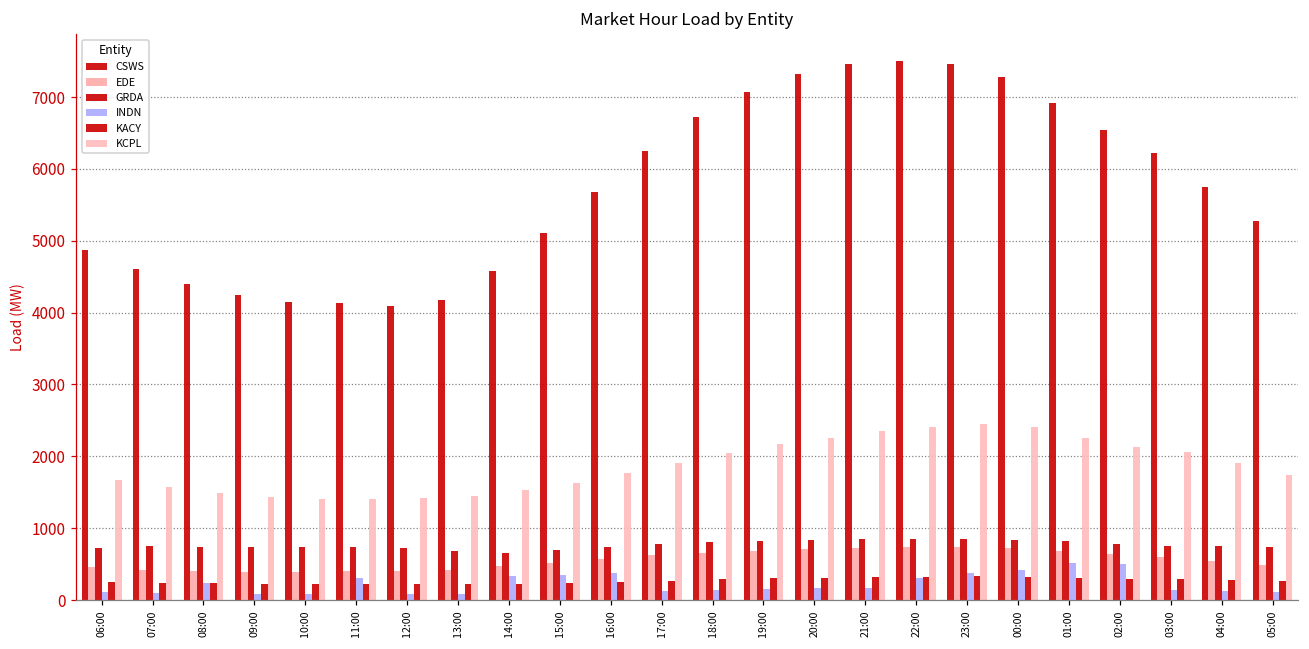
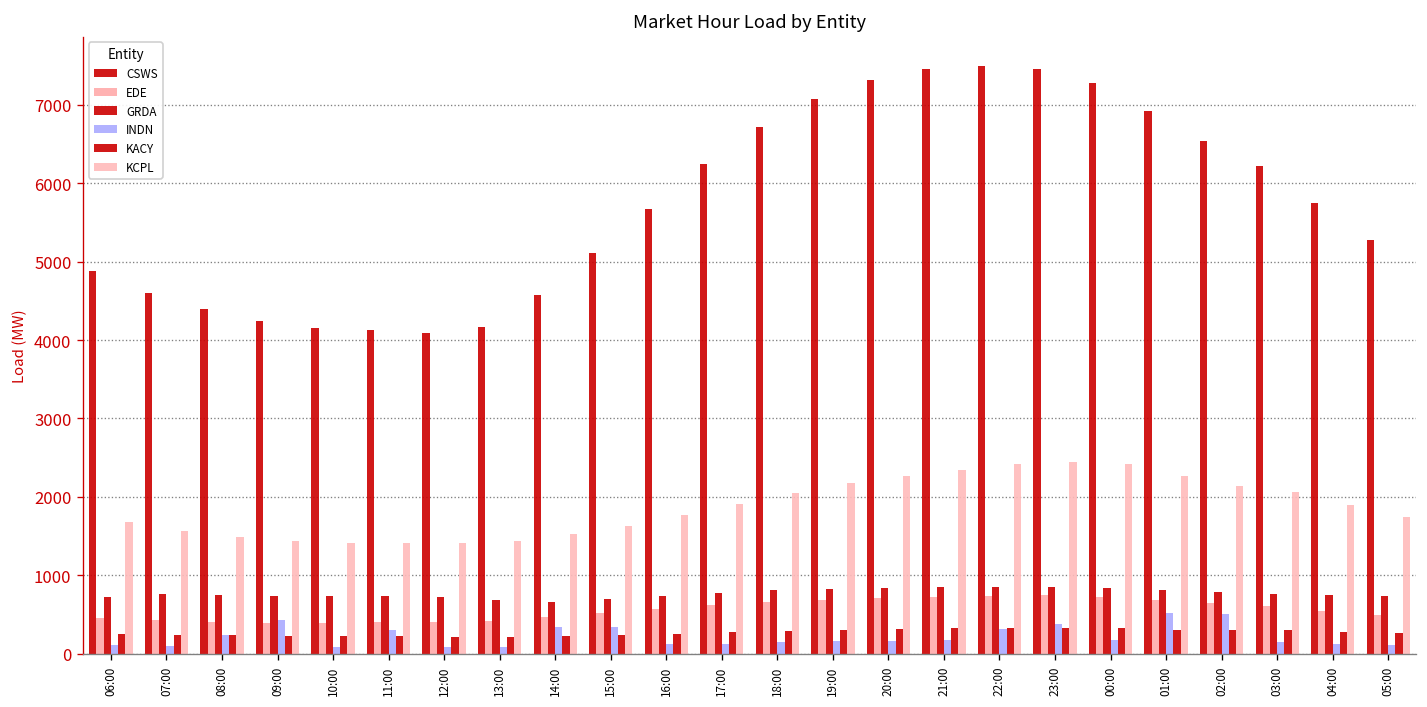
INDN, 09:00: 100 -> 400
INDN, 16:00: 400 -> 100
INDN, 00:00: 400 -> 200
